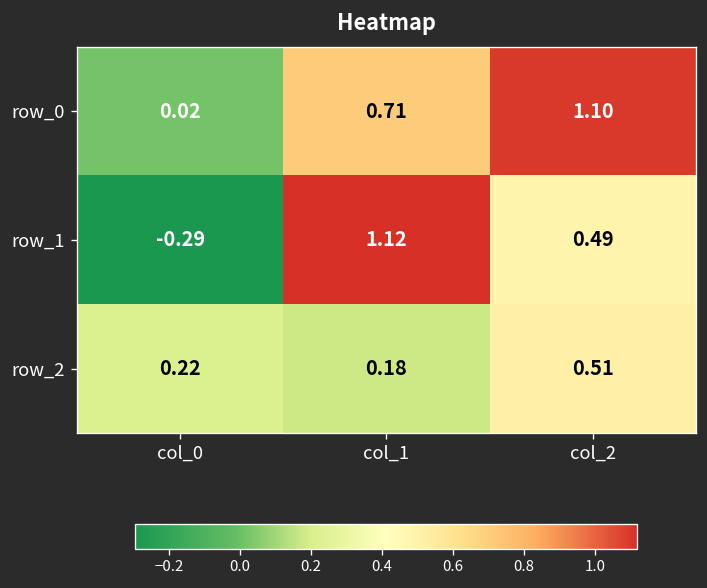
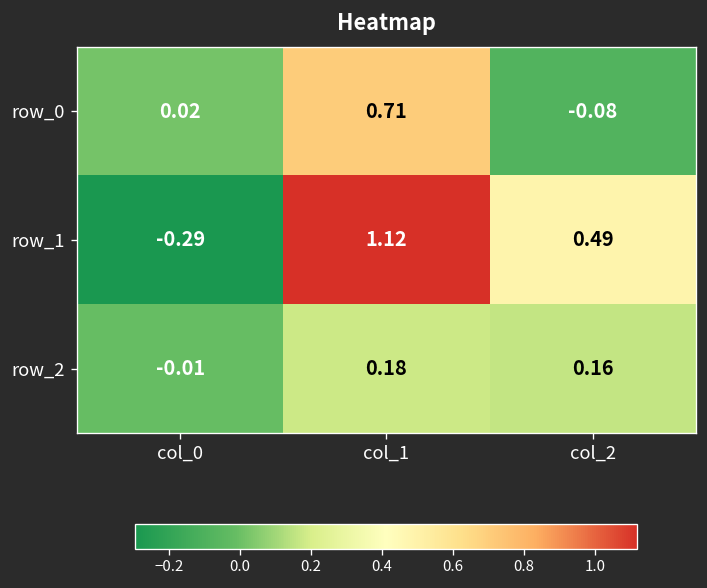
row_0, col_2: 1.10 -> -0.08
row_2, col_0: 0.22 -> -0.01
row_2, col_2: 0.51 -> 0.16
